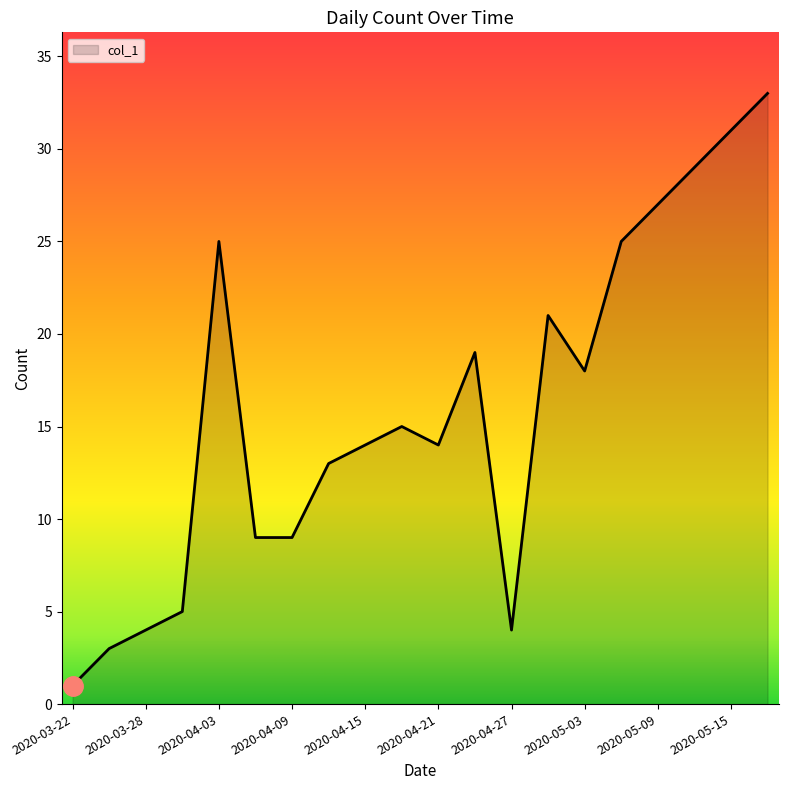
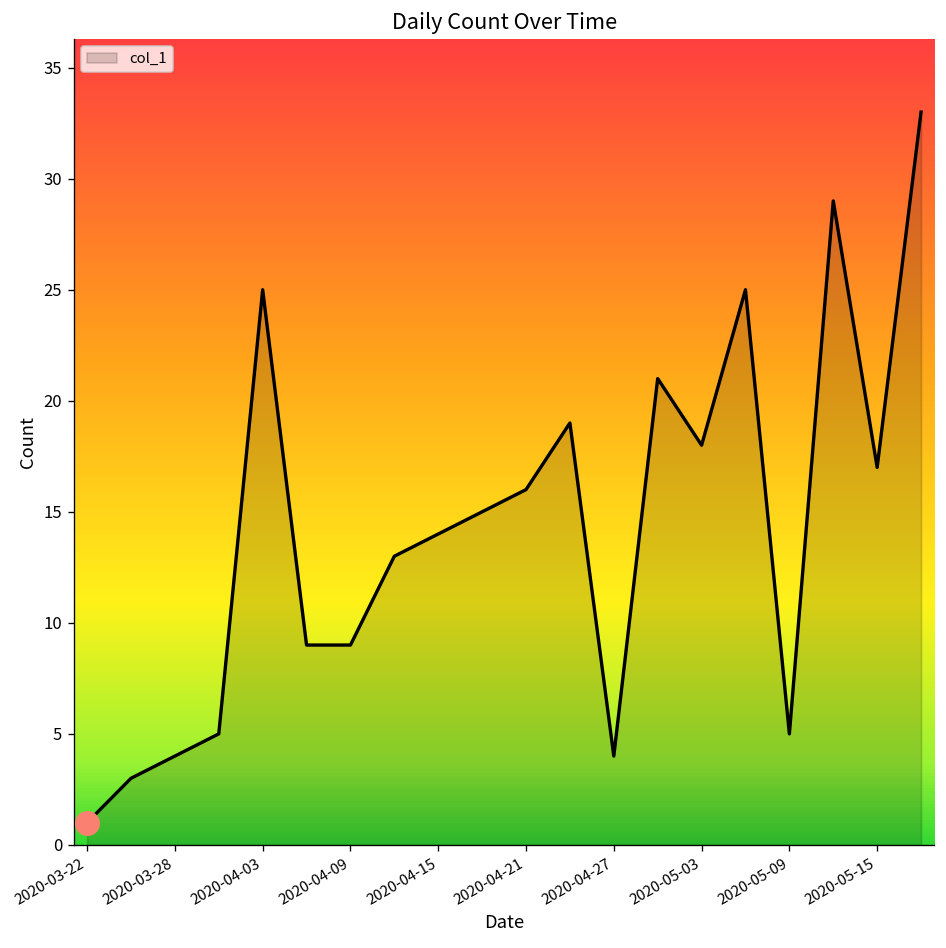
col_1, 2020-04-21: 14 -> 16
col_1, 2020-05-09: 27 -> 5
col_1, 2020-05-15: 31 -> 17
